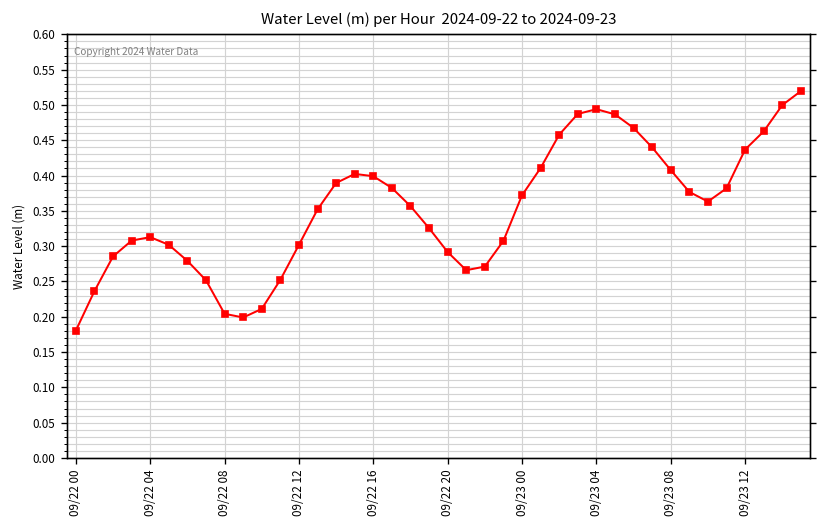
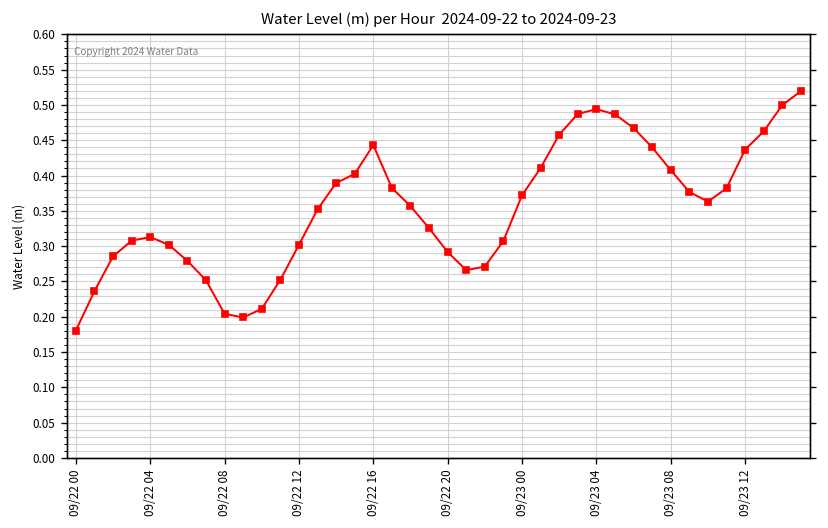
09/22 16: 0.40 -> 0.44
